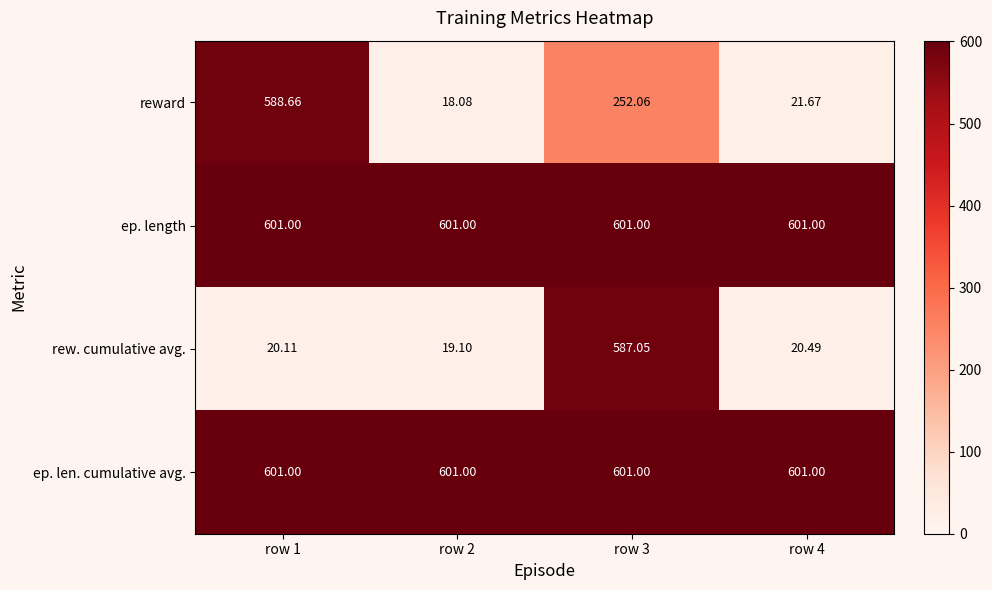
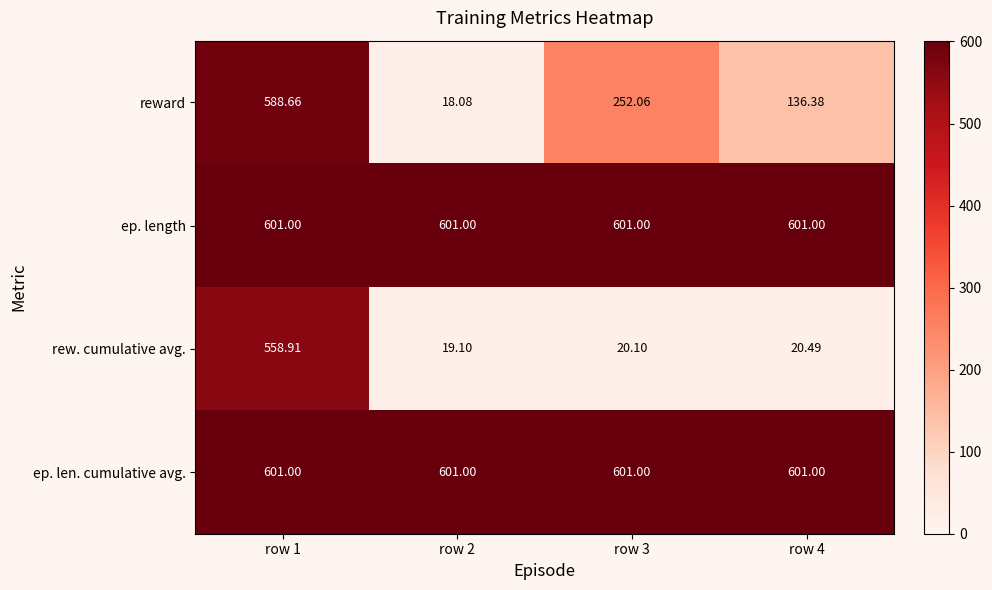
reward, row 4: 21.67 -> 136.38
rew. cumulative avg., row 1: 20.11 -> 558.91
rew. cumulative avg., row 3: 587.05 -> 20.10
